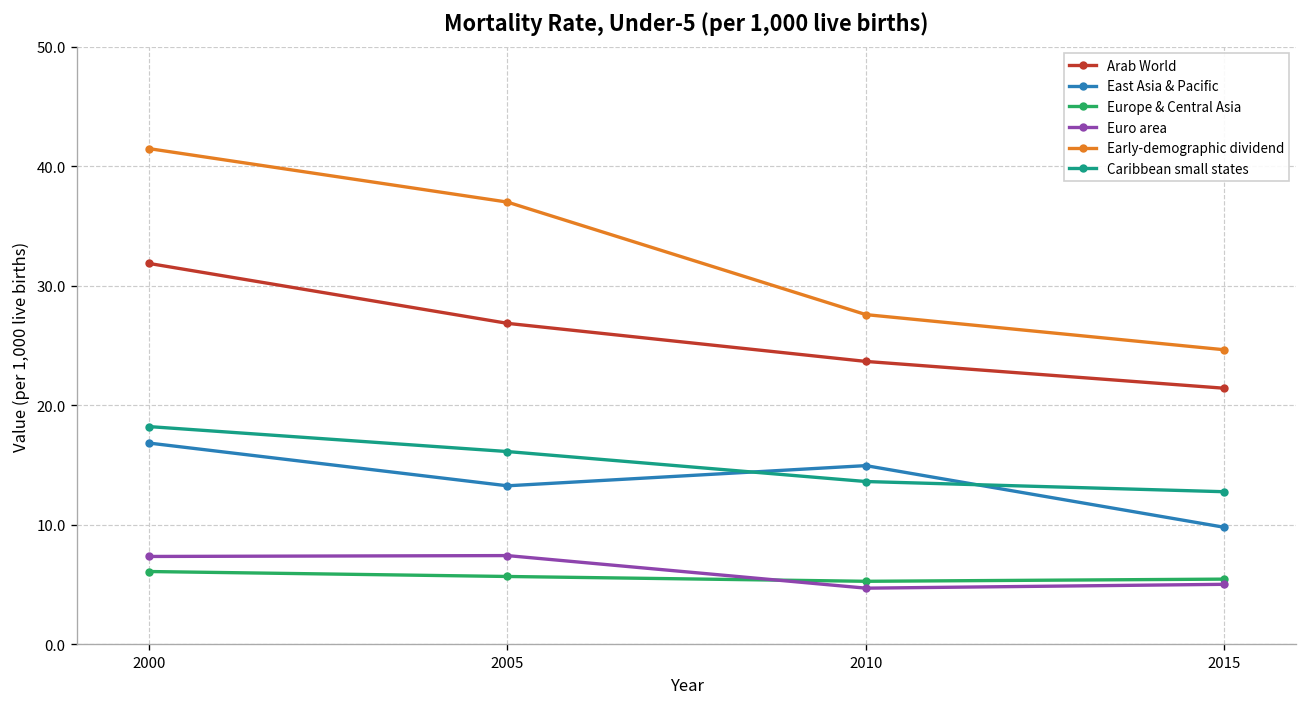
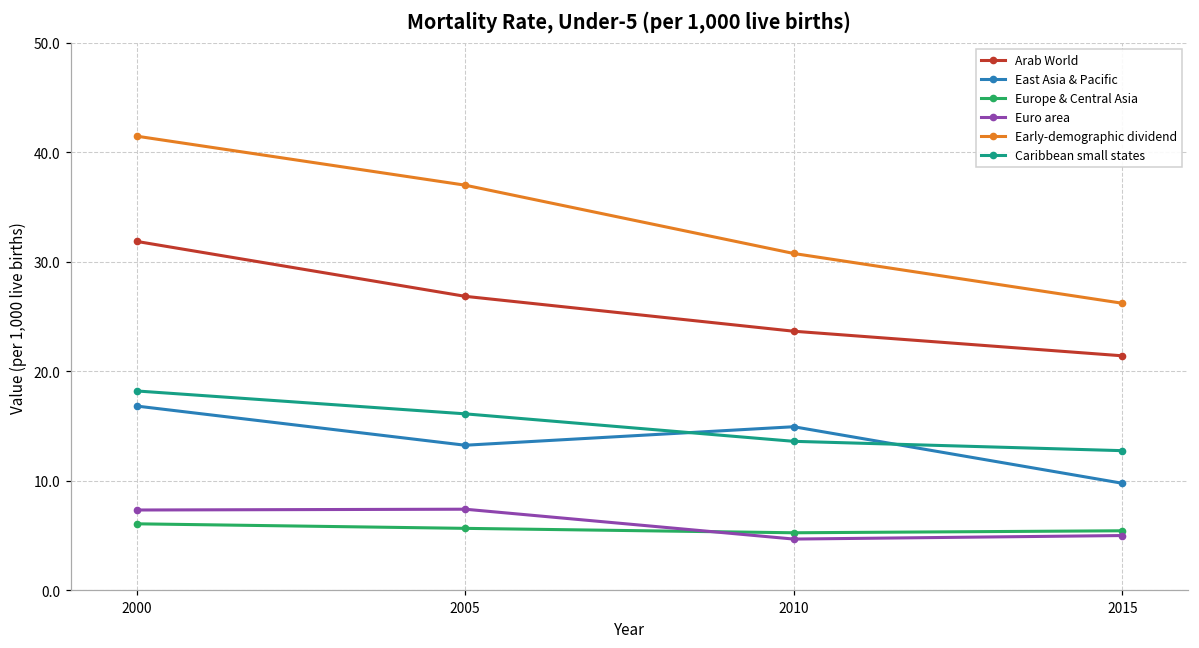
Early-demographic dividend, 2010: 28 -> 31
Early-demographic dividend, 2015: 25 -> 26
